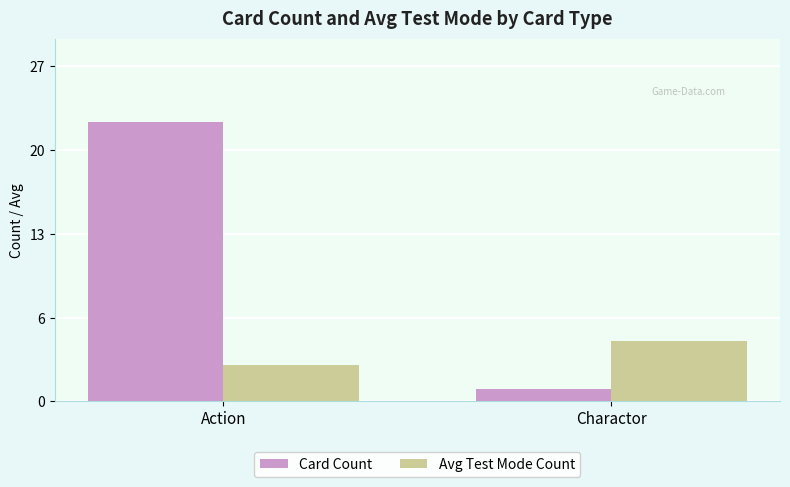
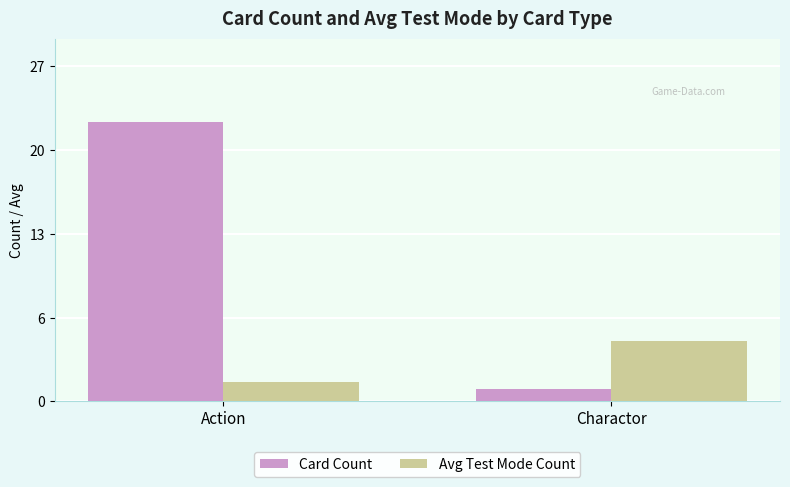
Avg Test Mode Count, Action: 3.0 -> 1.6
